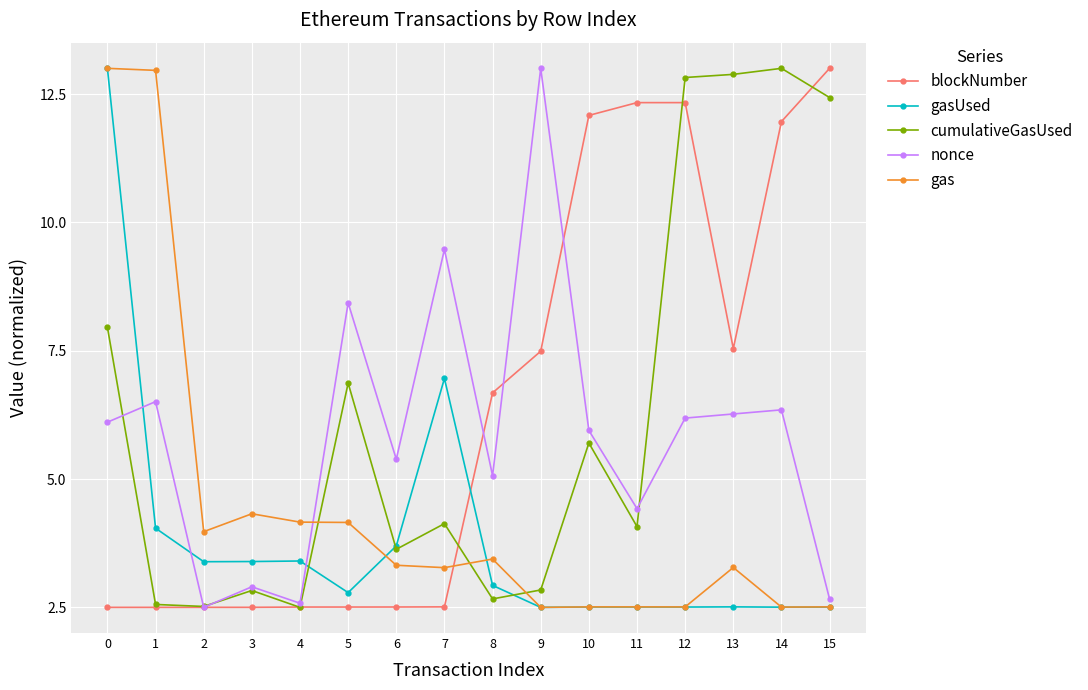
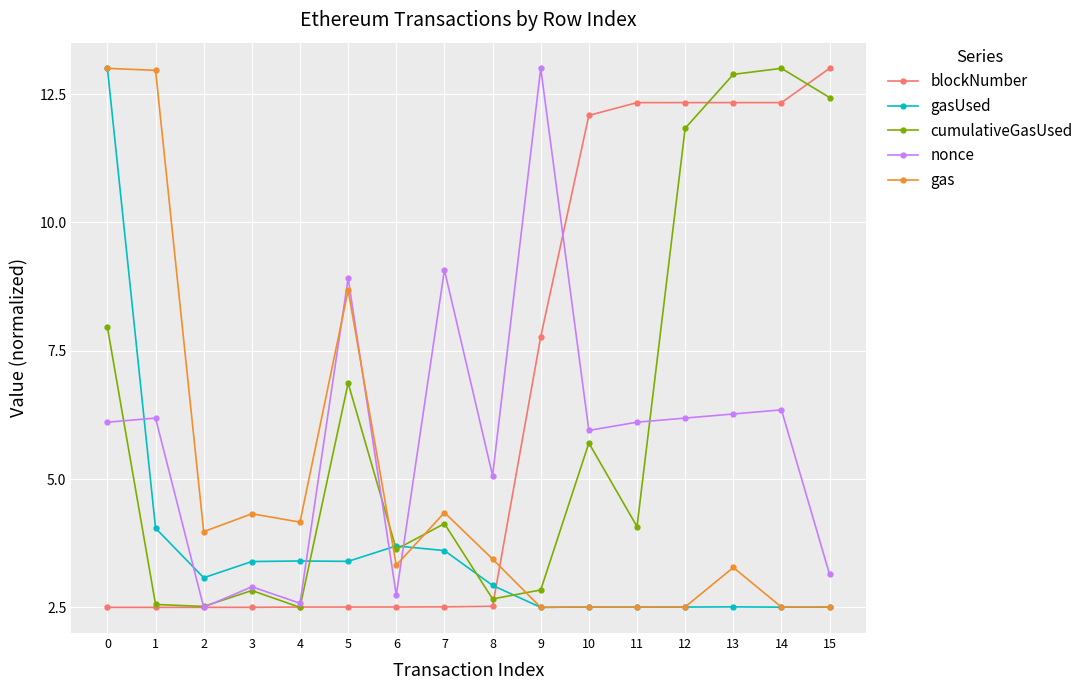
nonce, 1: 6.5 -> 6.2
gasUsed, 2: 3.4 -> 3.1
gasUsed, 5: 2.8 -> 3.4
nonce, 5: 8.4 -> 8.9
gas, 5: 4.2 -> 8.7
nonce, 6: 5.4 -> 2.7
gasUsed, 7: 7.0 -> 3.6
nonce, 7: 9.5 -> 9.1
gas, 7: 3.3 -> 4.3
blockNumber, 8: 6.7 -> 2.5
blockNumber, 9: 7.5 -> 7.8
nonce, 11: 4.4 -> 6.1
cumulativeGasUsed, 12: 12.8 -> 11.8
blockNumber, 13: 7.5 -> 12.3
blockNumber, 14: 12.0 -> 12.3
nonce, 15: 2.7 -> 3.1
